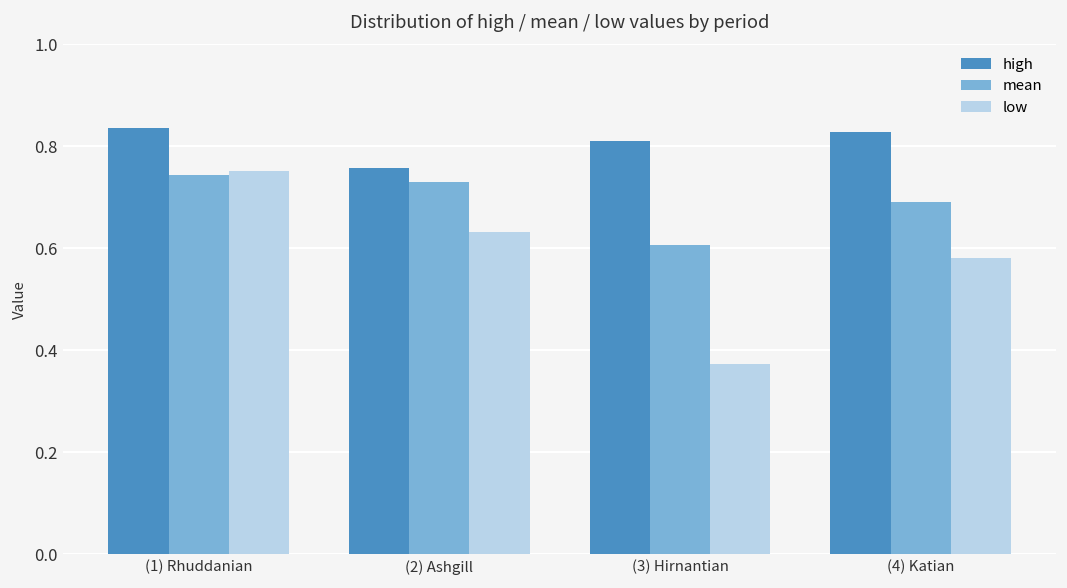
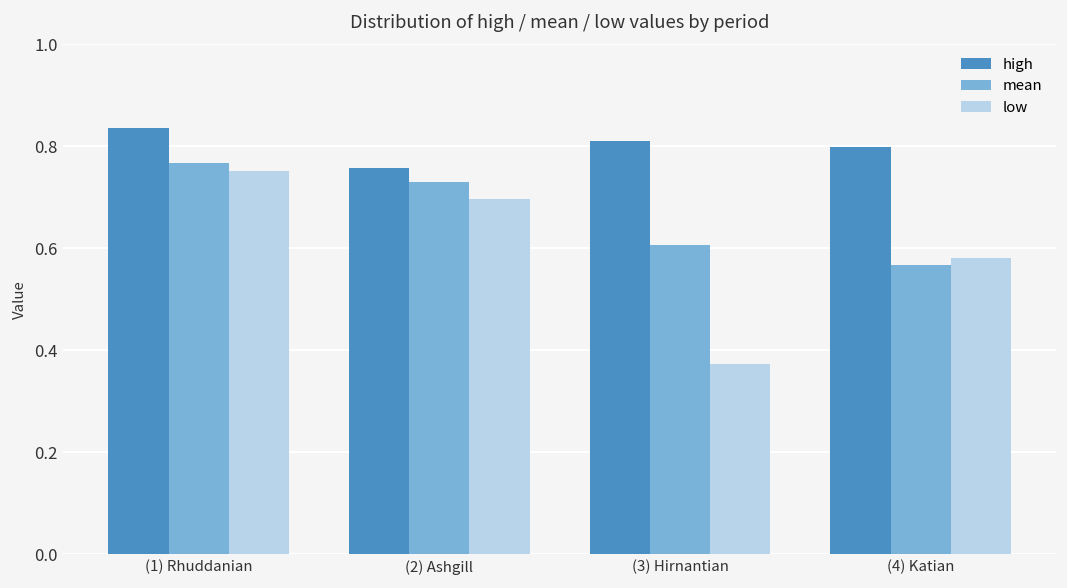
mean, (1) Rhuddanian: 0.74 -> 0.77
low, (2) Ashgill: 0.63 -> 0.70
high, (4) Katian: 0.83 -> 0.80
mean, (4) Katian: 0.69 -> 0.57
